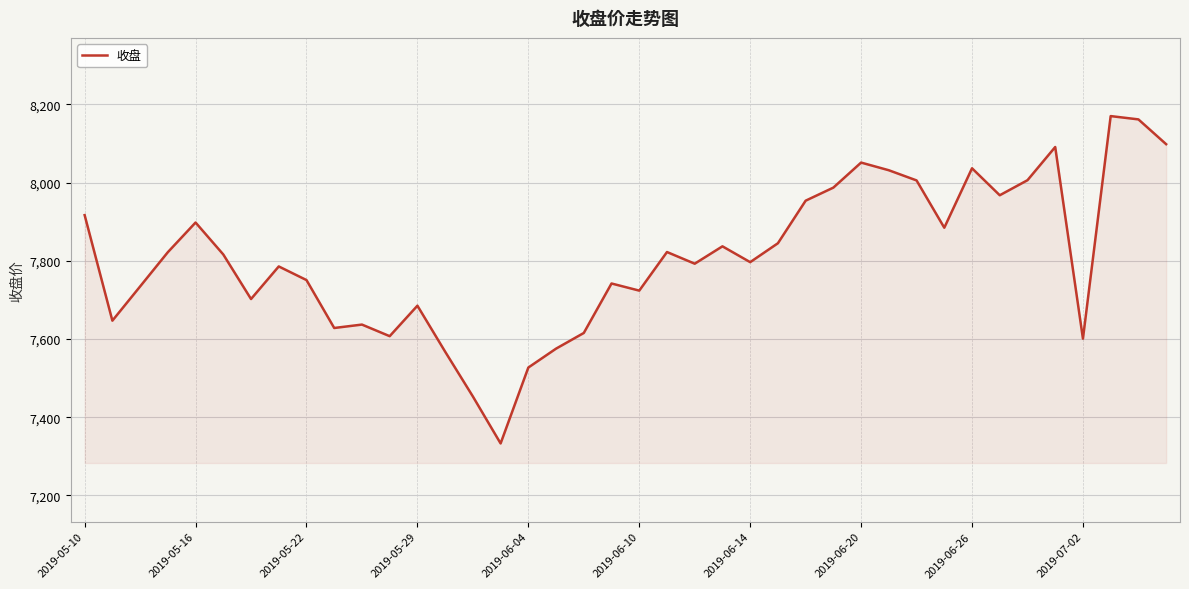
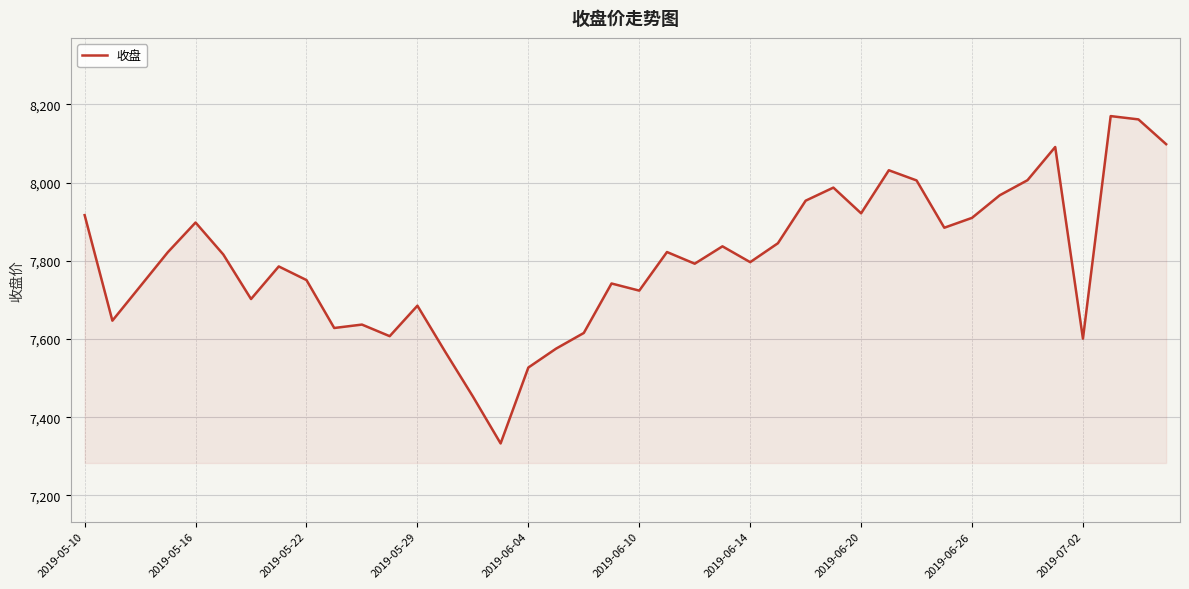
2019-06-20: 8,050 -> 7,920
2019-06-26: 8,040 -> 7,910
